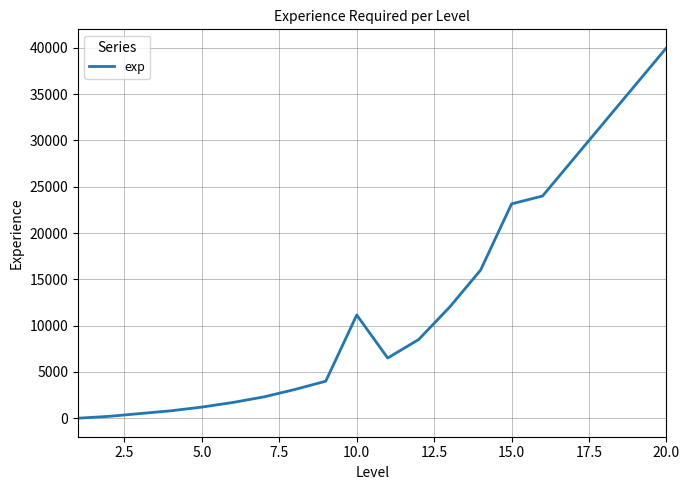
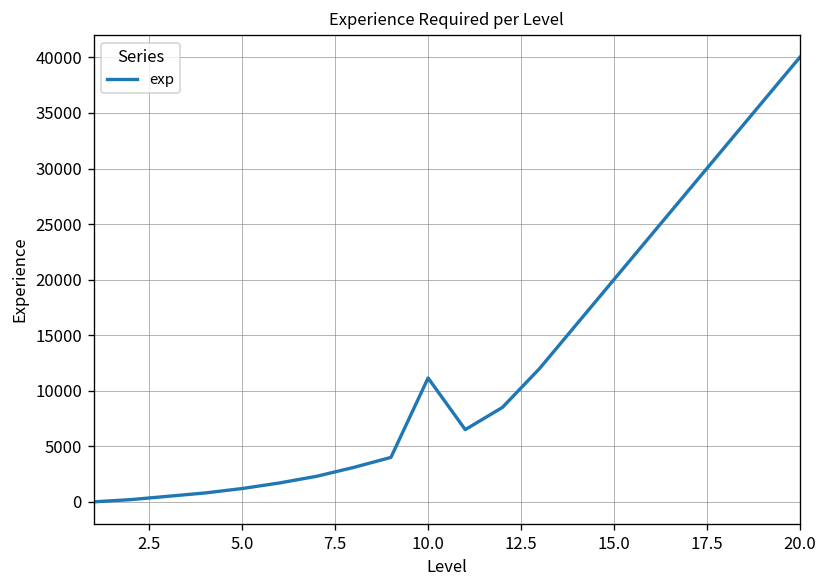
15.0: 23000 -> 20000
